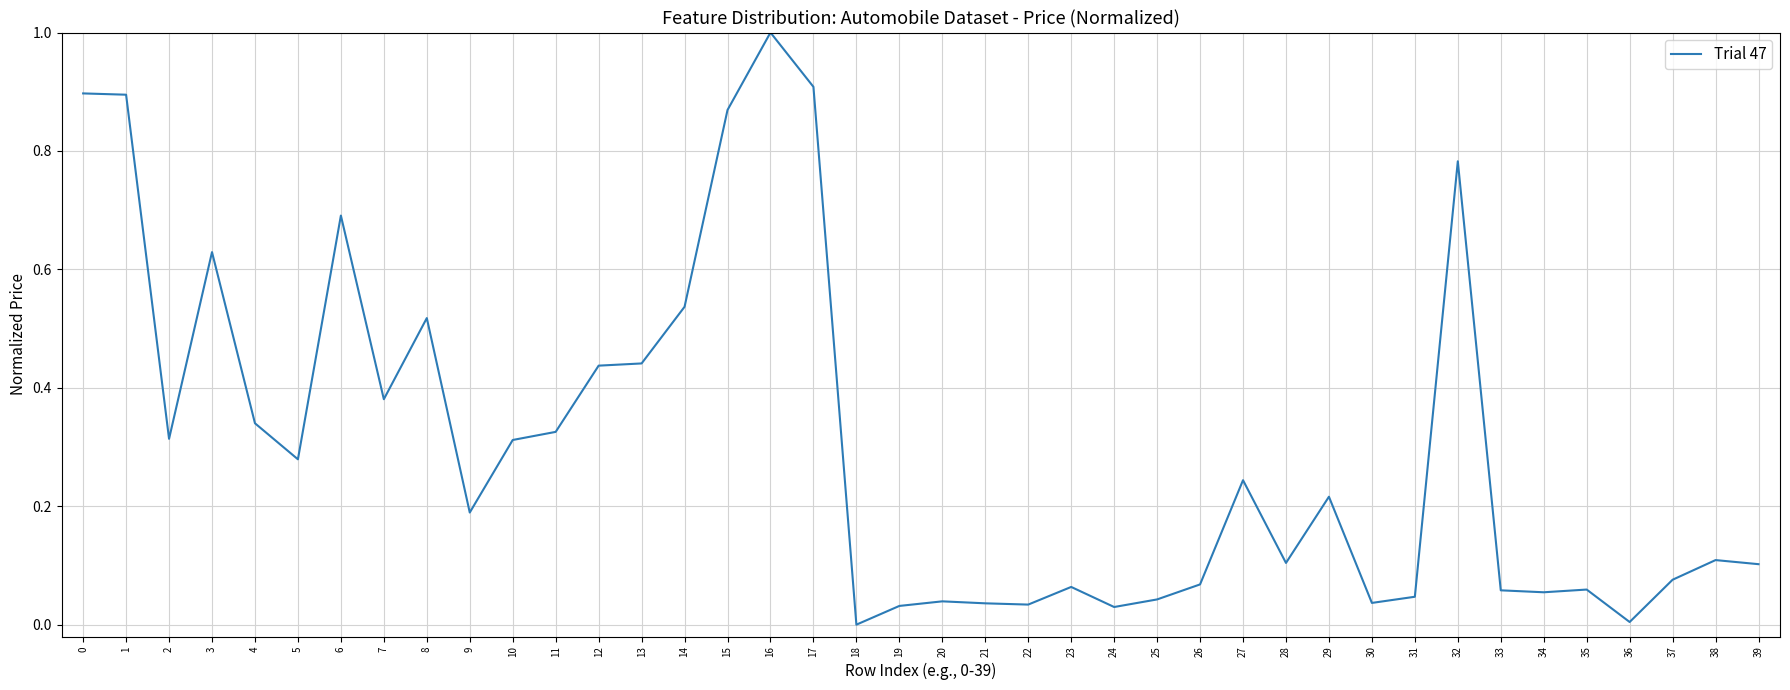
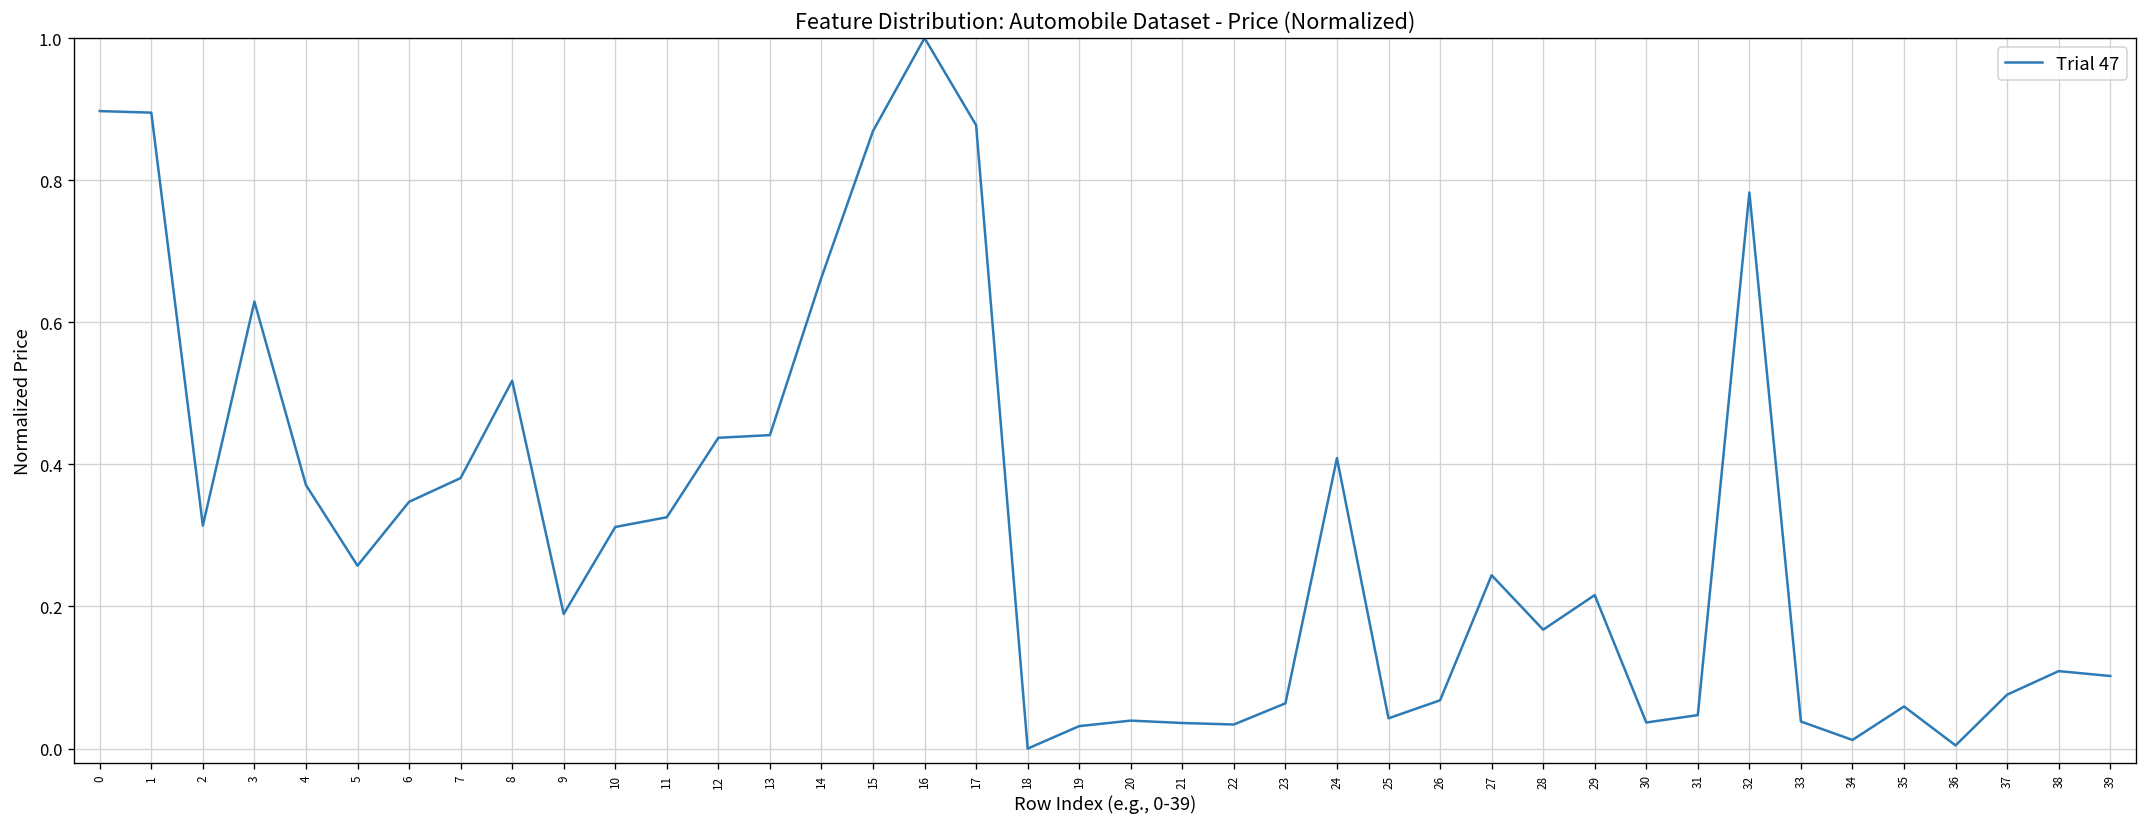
4: 0.34 -> 0.37
5: 0.28 -> 0.26
6: 0.69 -> 0.35
14: 0.54 -> 0.66
17: 0.91 -> 0.88
24: 0.03 -> 0.41
28: 0.10 -> 0.17
33: 0.06 -> 0.04
34: 0.05 -> 0.01
